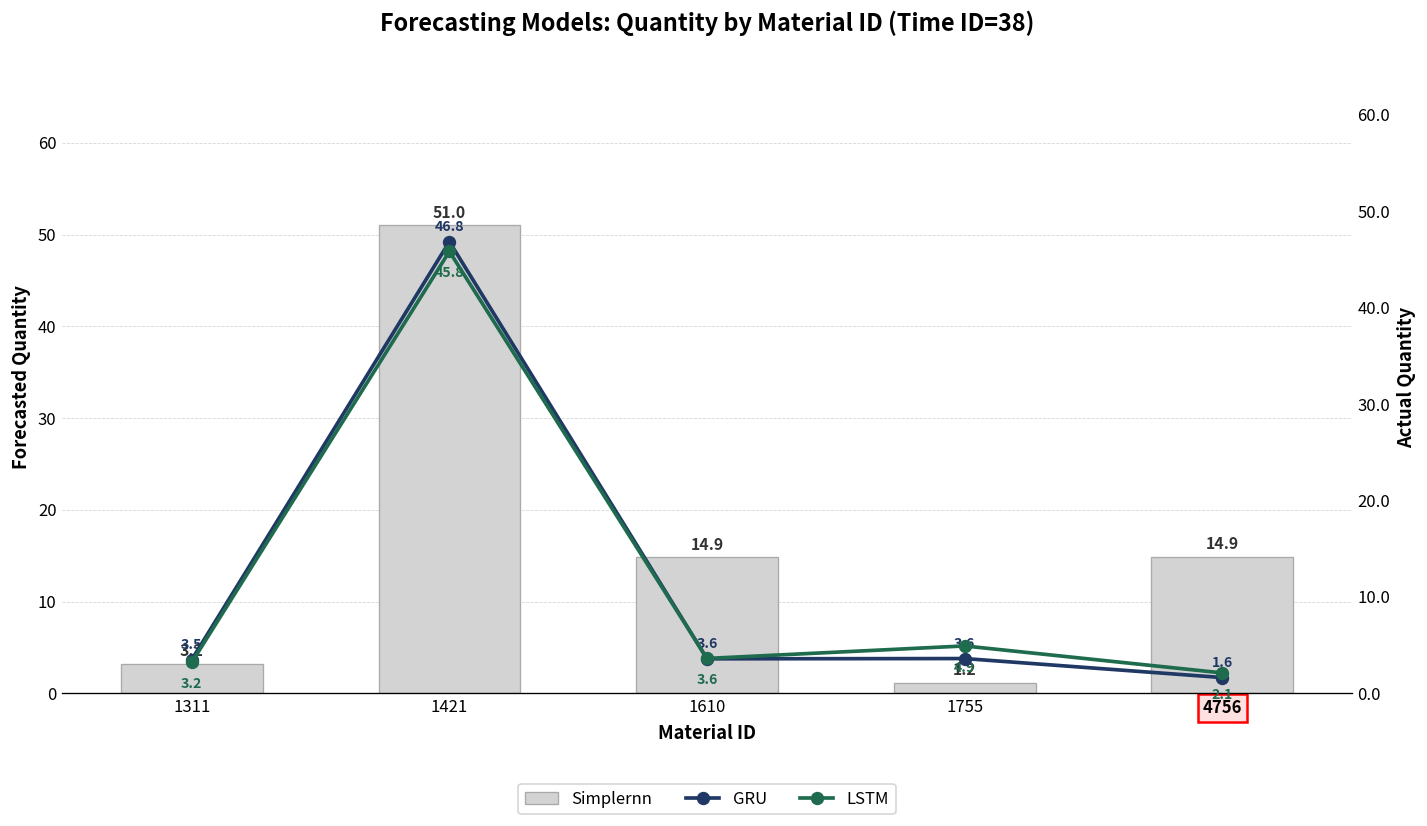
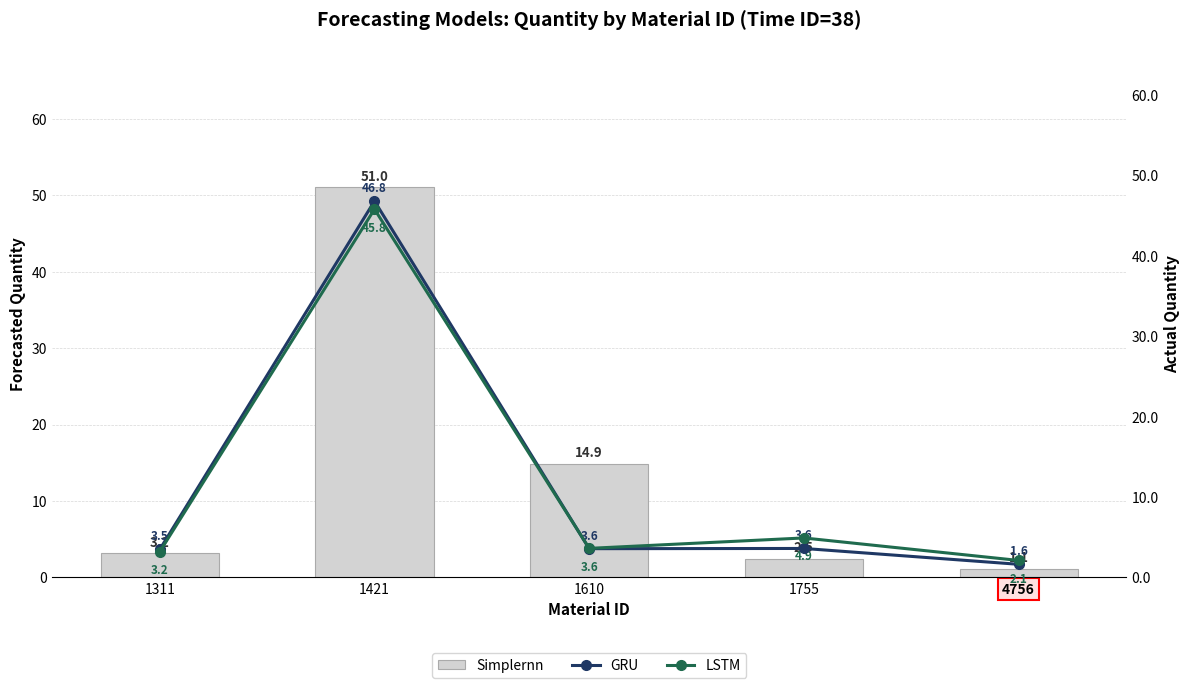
Simplernn, 1755: 1.2 -> 2.5
Simplernn, 4756: 14.9 -> 1.1
